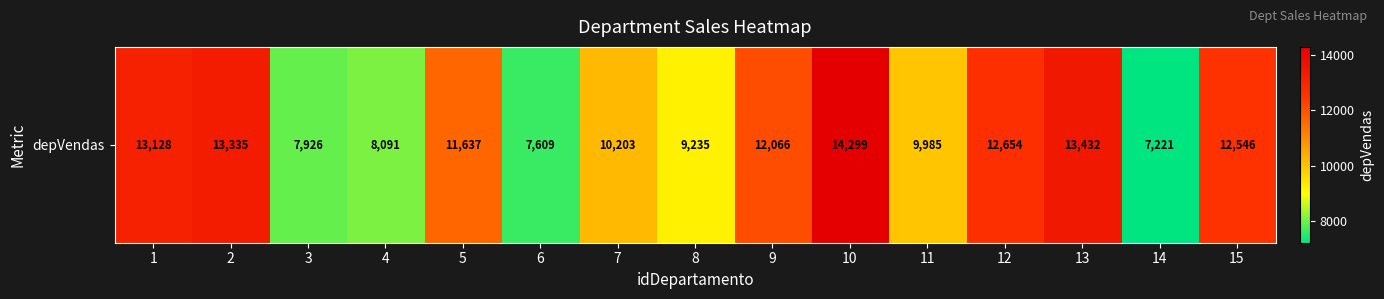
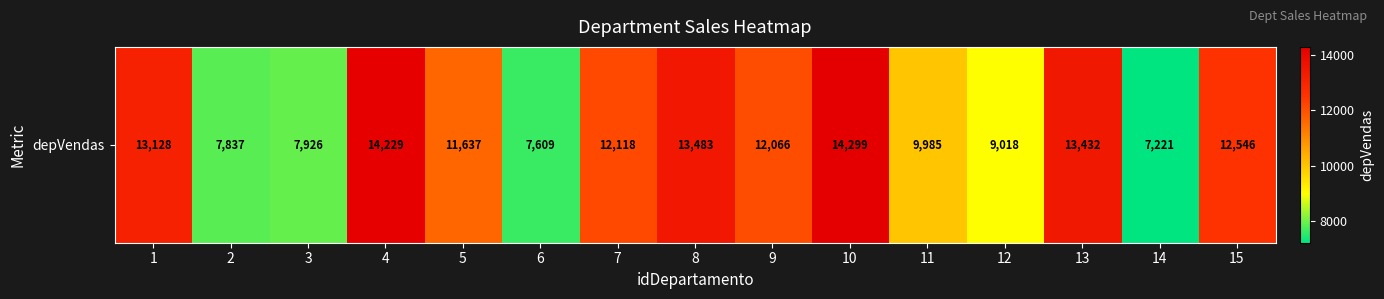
depVendas, 2: 13,335 -> 7,837
depVendas, 4: 8,091 -> 14,229
depVendas, 7: 10,203 -> 12,118
depVendas, 8: 9,235 -> 13,483
depVendas, 12: 12,654 -> 9,018
